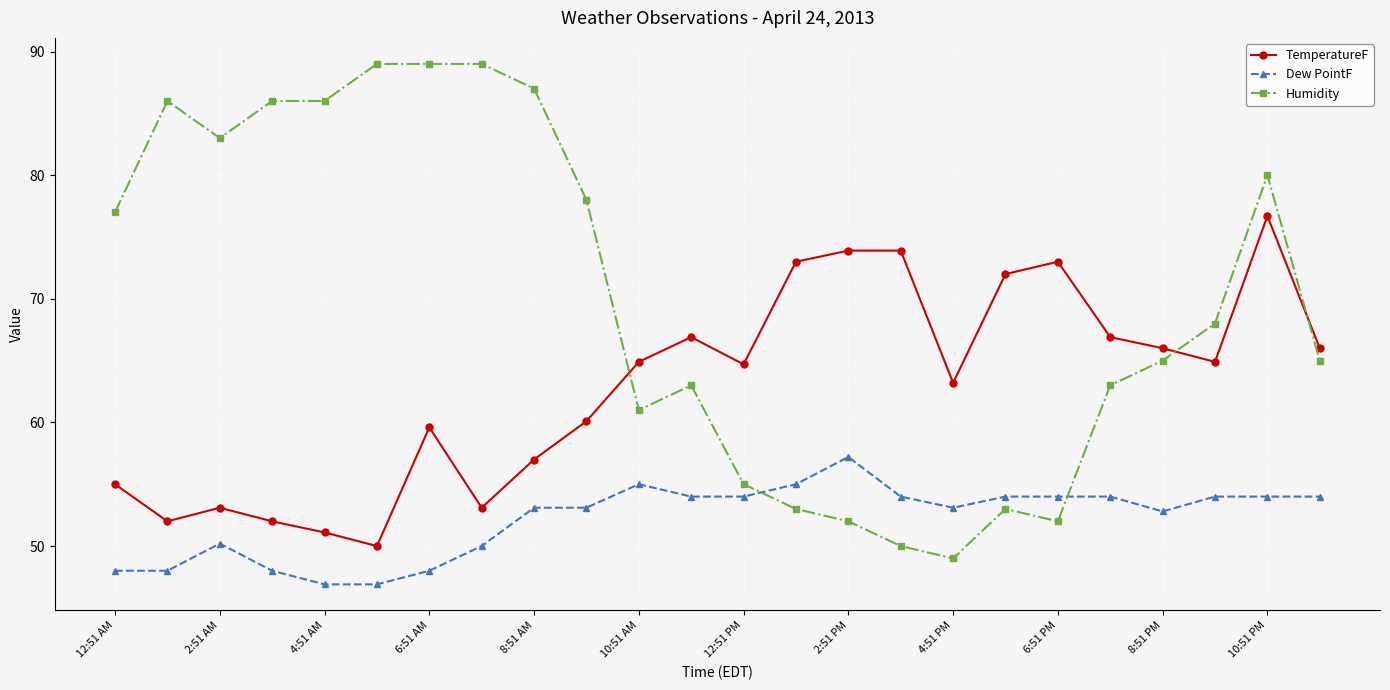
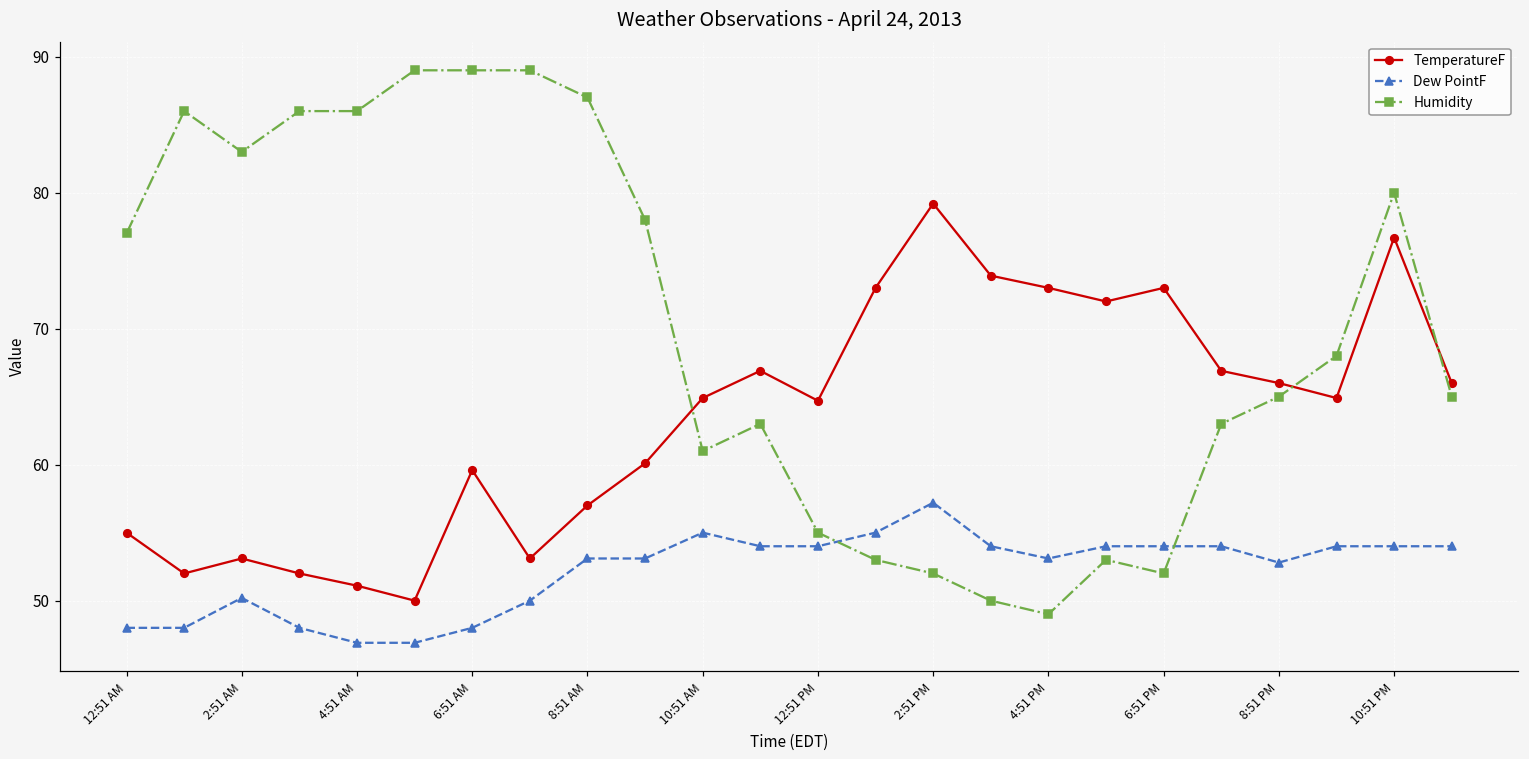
TemperatureF, 2:51 PM: 73.9 -> 79.2
TemperatureF, 4:51 PM: 63.2 -> 73.0
